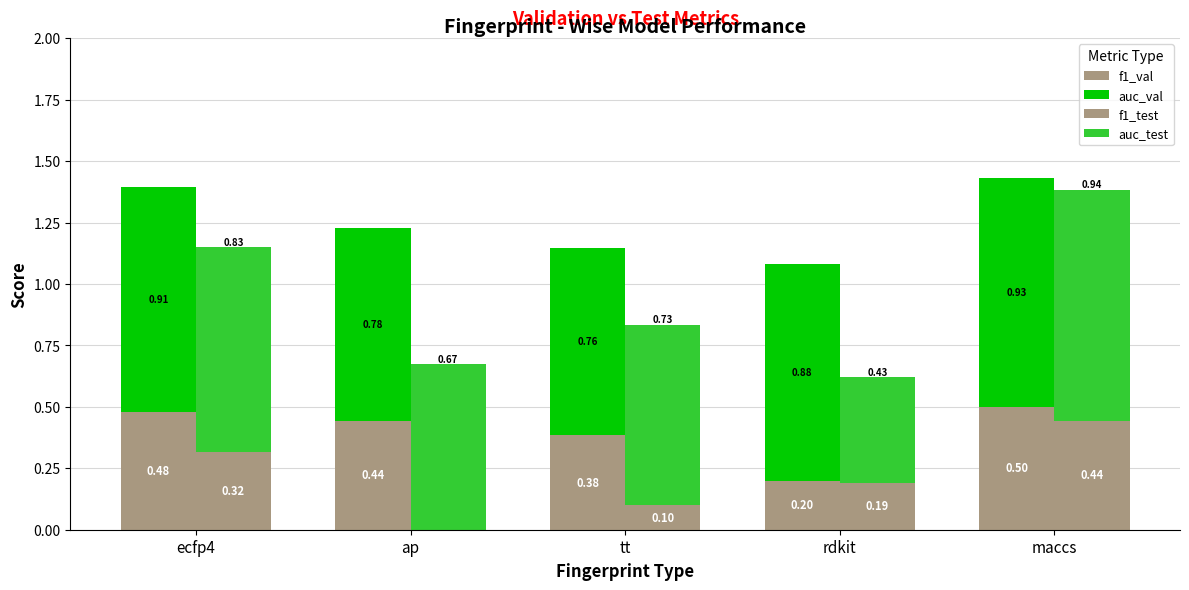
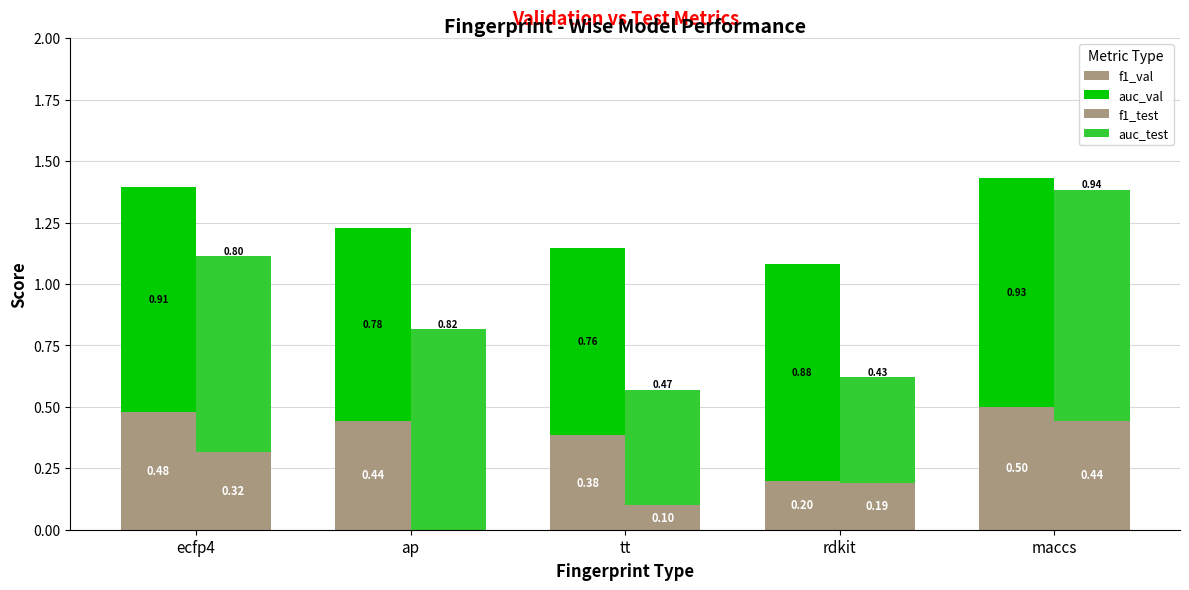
auc_test, ecfp4: 0.83 -> 0.80
auc_test, ap: 0.67 -> 0.82
auc_test, tt: 0.73 -> 0.47
